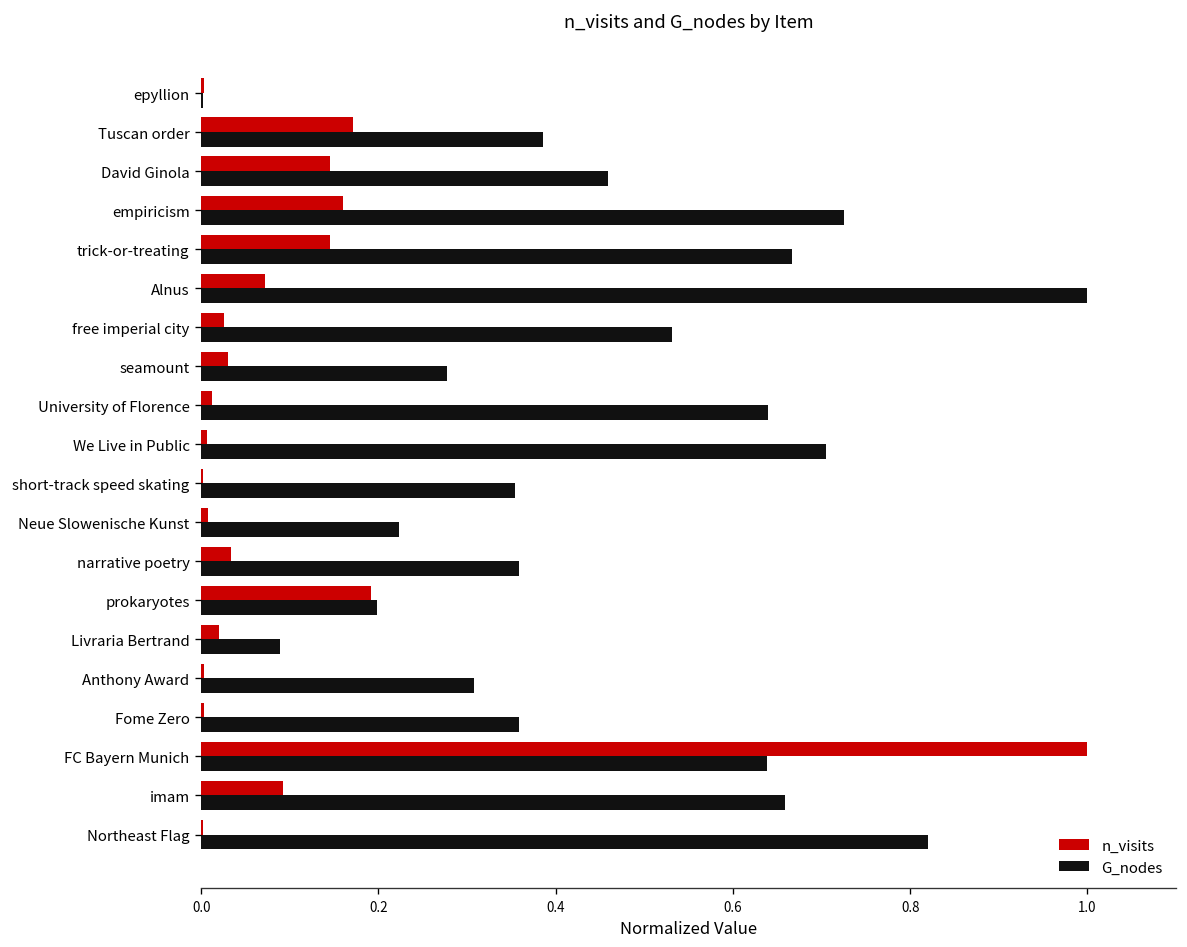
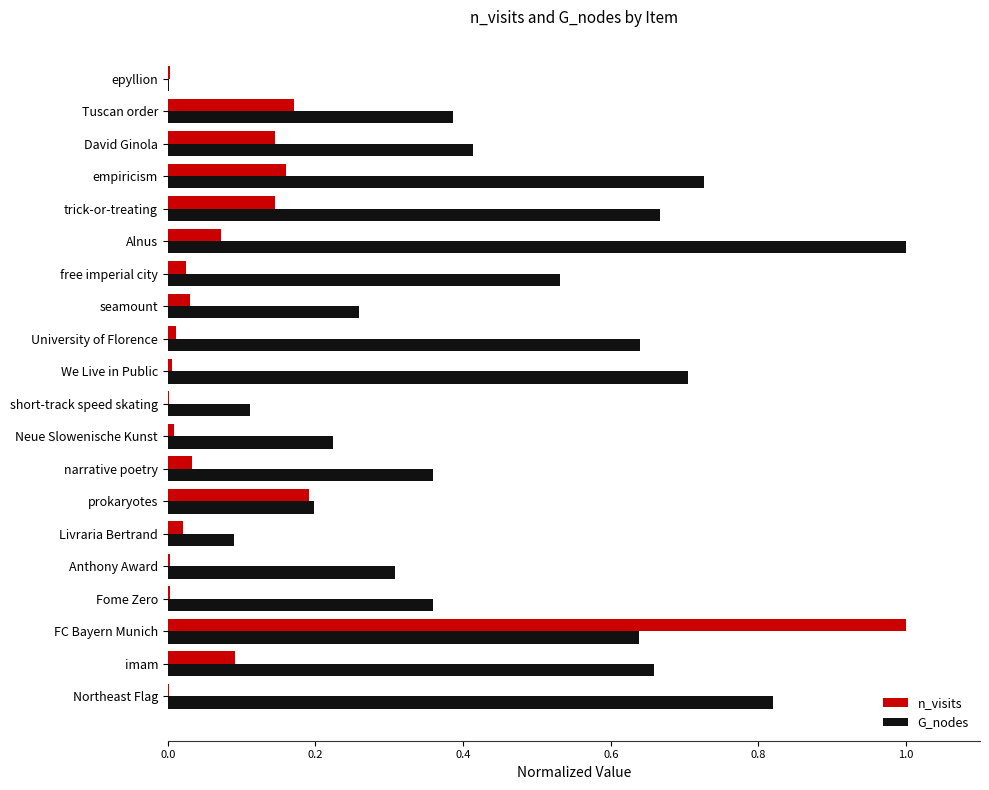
G_nodes, David Ginola: 0.46 -> 0.41
G_nodes, seamount: 0.28 -> 0.26
G_nodes, short-track speed skating: 0.35 -> 0.11
